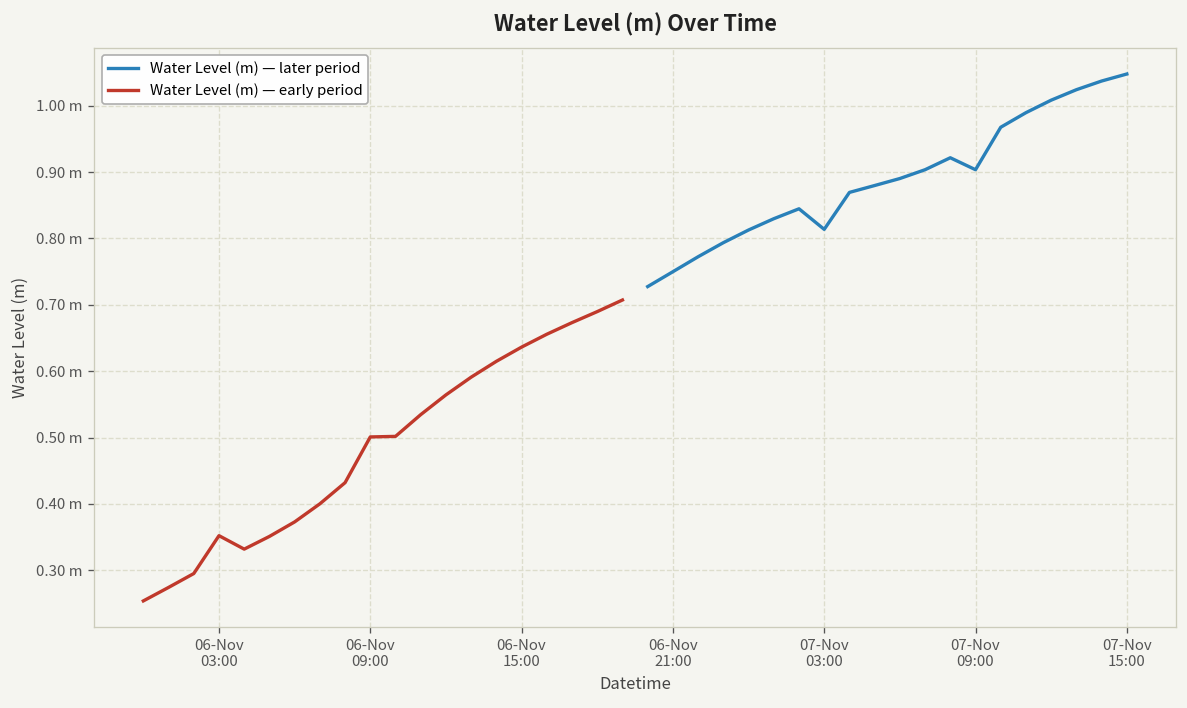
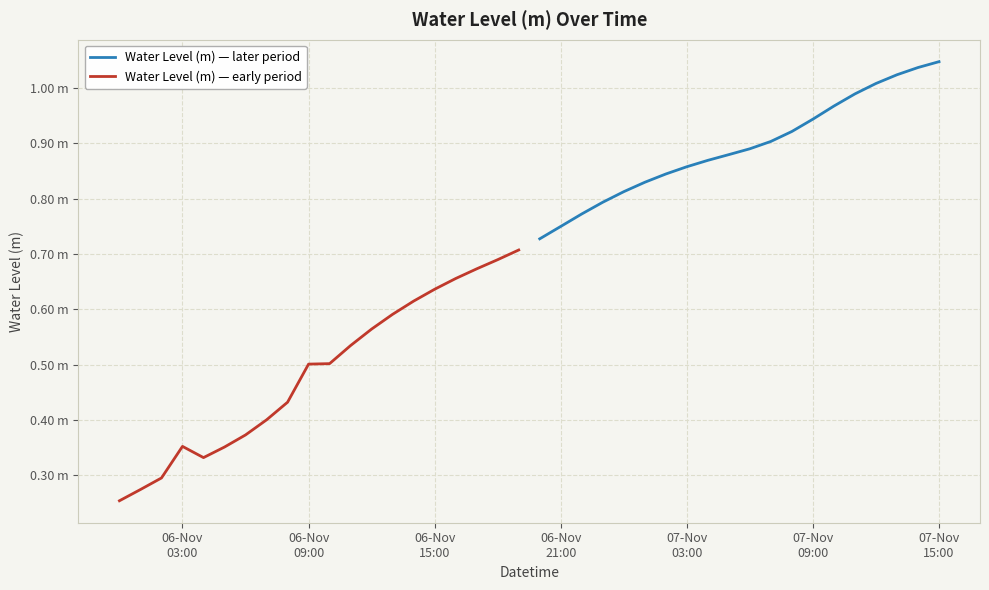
Water Level (m) — later period, 07-Nov 03:00: 0.81 m -> 0.86 m
Water Level (m) — later period, 07-Nov 09:00: 0.90 m -> 0.94 m
